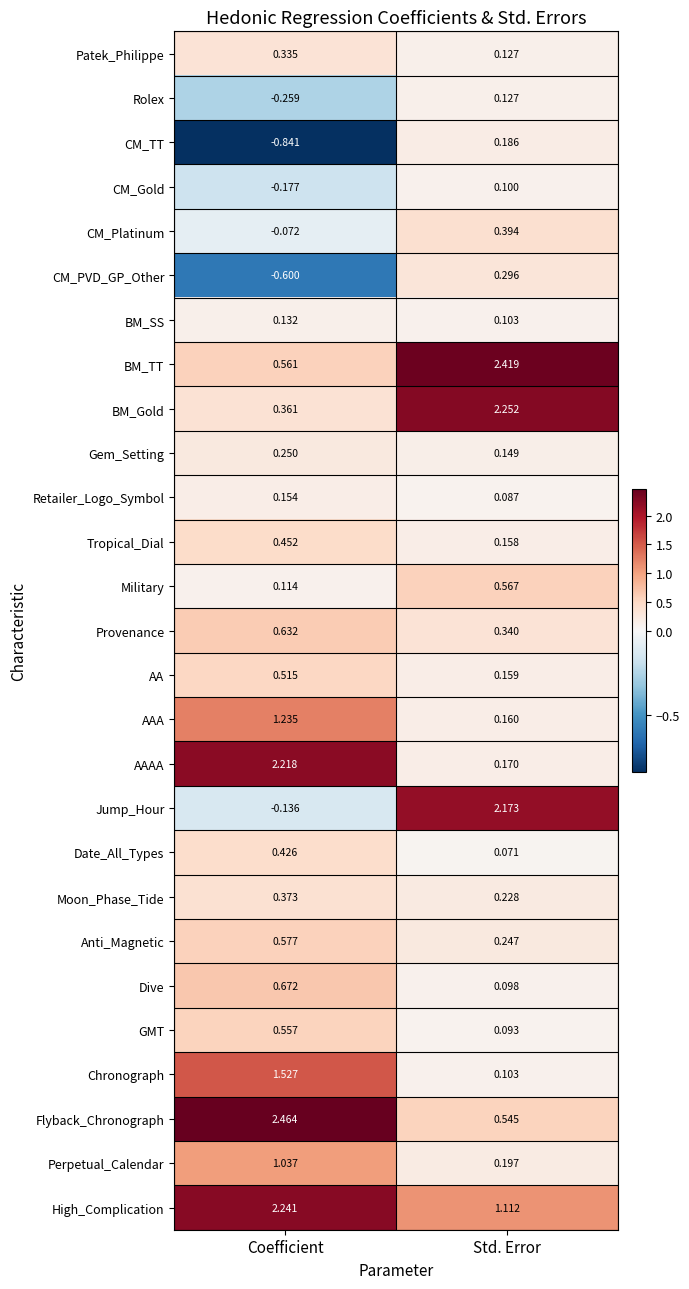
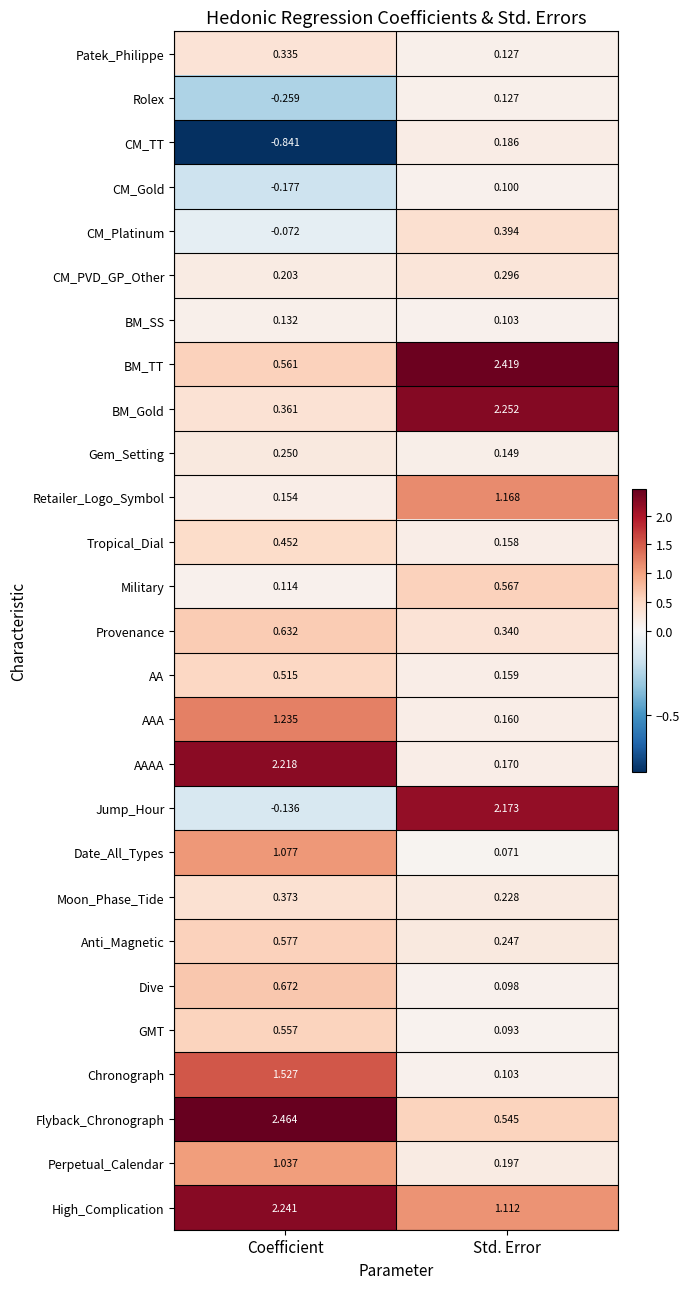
CM_PVD_GP_Other, Coefficient: -0.600 -> 0.203
Retailer_Logo_Symbol, Std. Error: 0.087 -> 1.168
Date_All_Types, Coefficient: 0.426 -> 1.077
